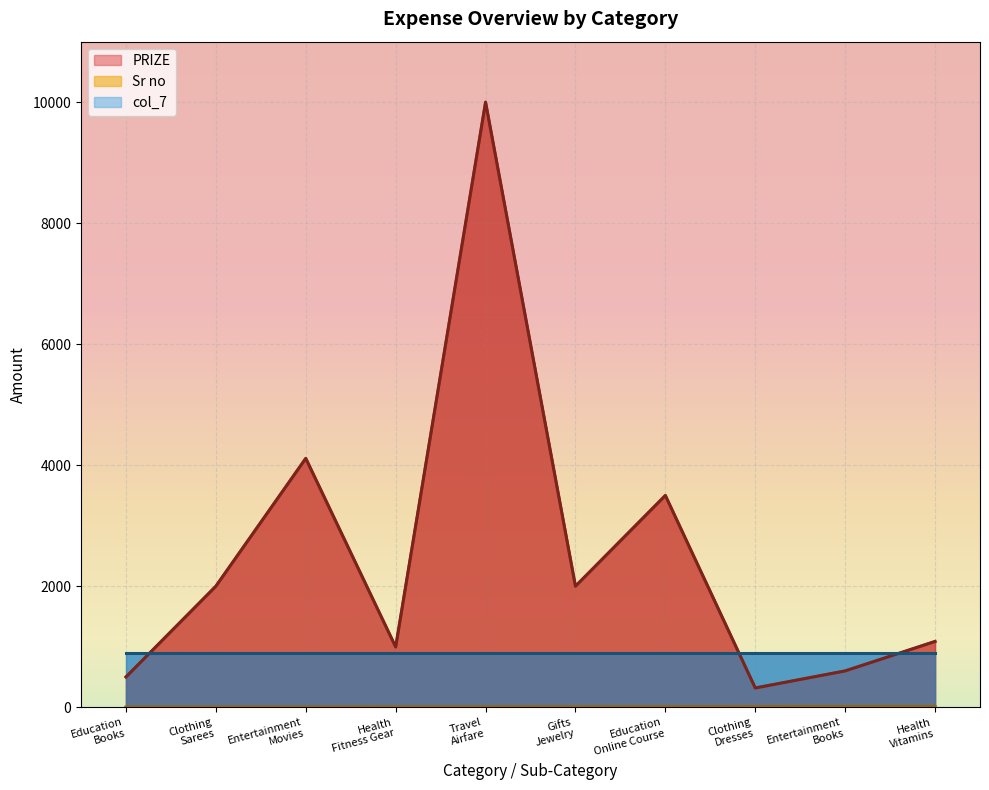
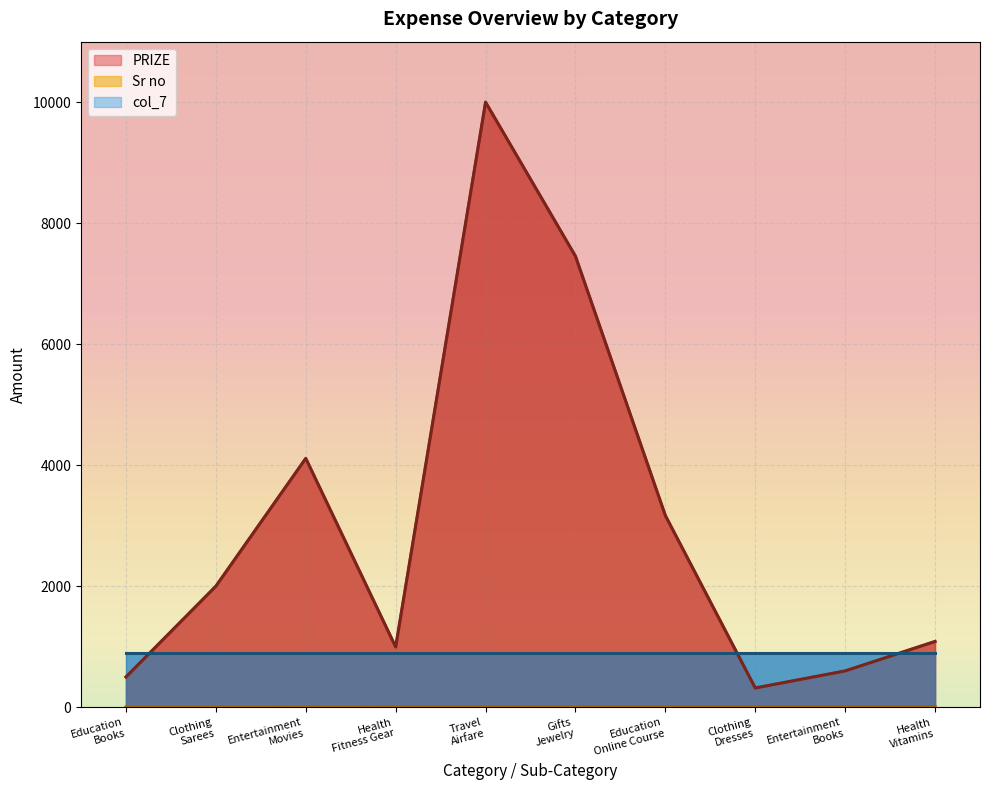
PRIZE, Gifts Jewelry: 2000 -> 7500
PRIZE, Education Online Course: 3500 -> 3200
